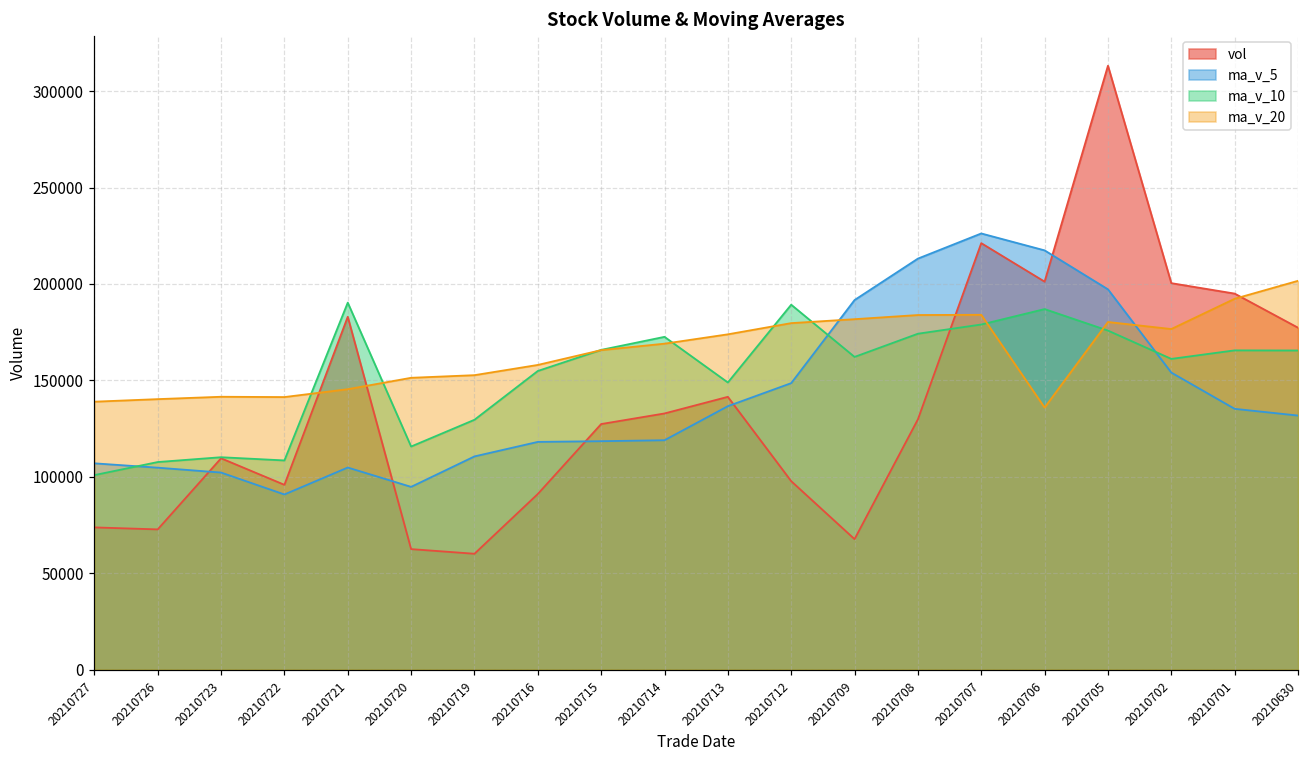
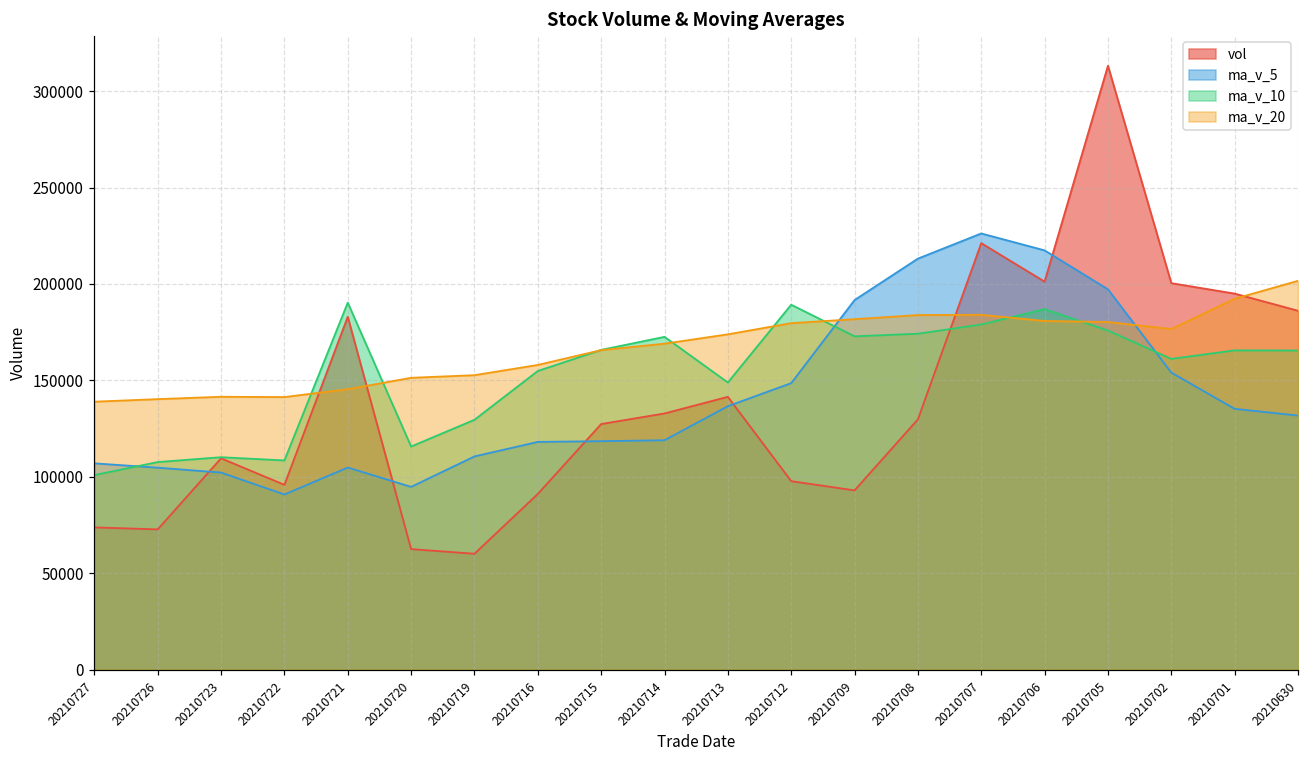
vol, 20210709: 68000 -> 93000
ma_v_10, 20210709: 162000 -> 173000
ma_v_20, 20210706: 136000 -> 181000
vol, 20210630: 177000 -> 186000
